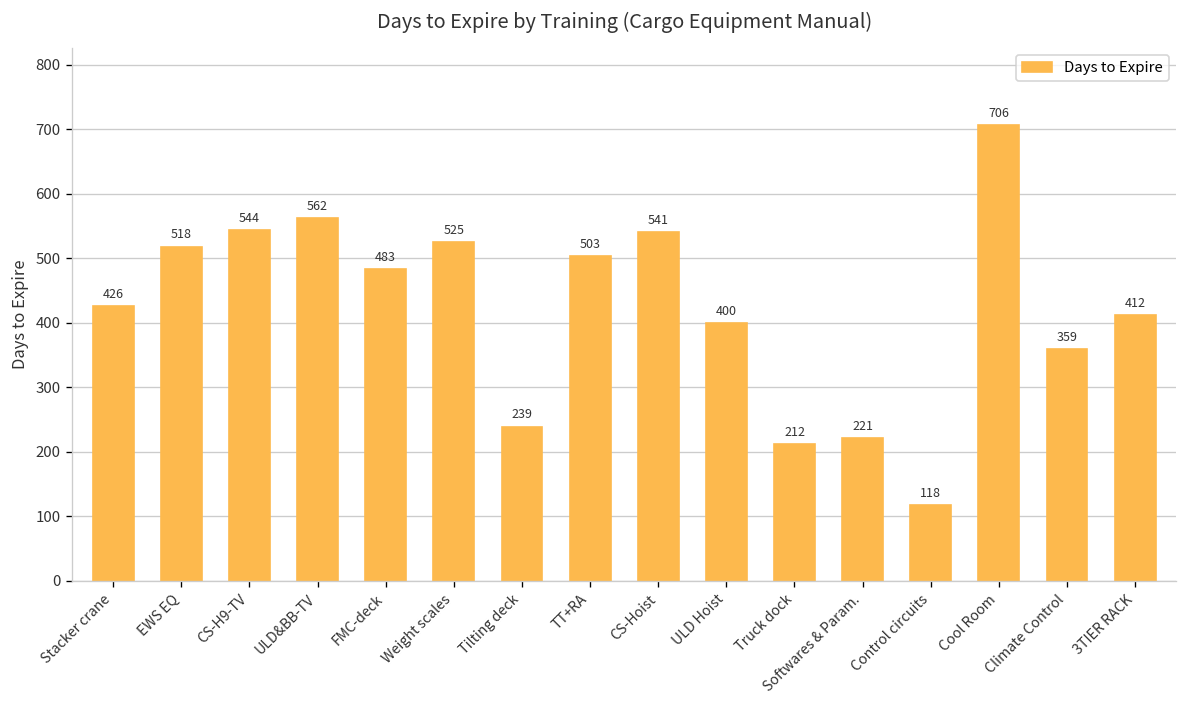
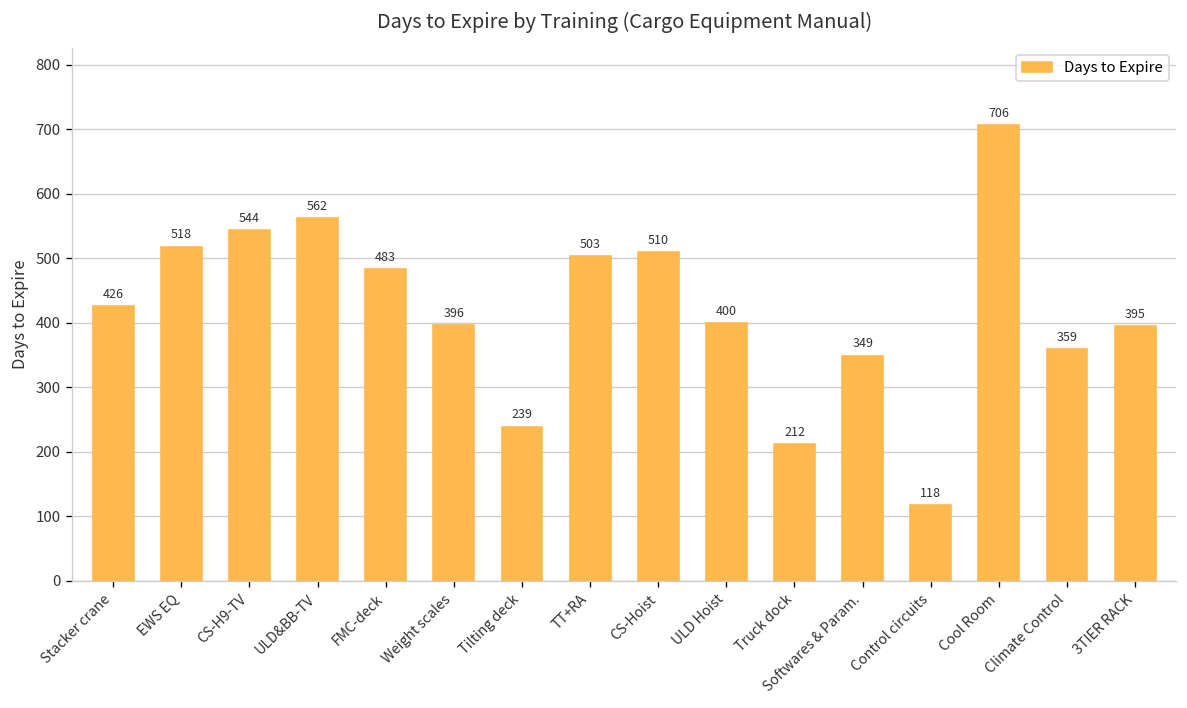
Weight scales: 525 -> 396
CS-Hoist: 541 -> 510
Softwares & Param.: 221 -> 349
3TIER RACK: 412 -> 395
